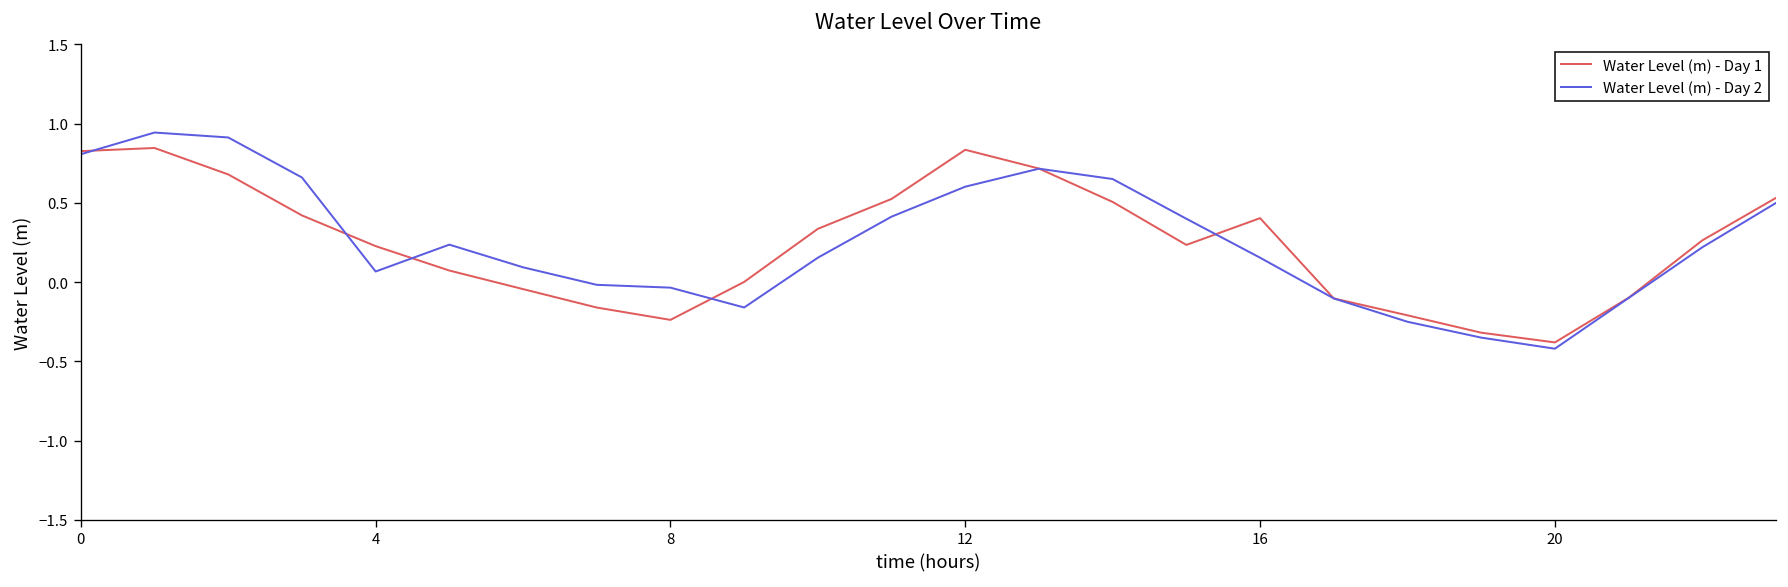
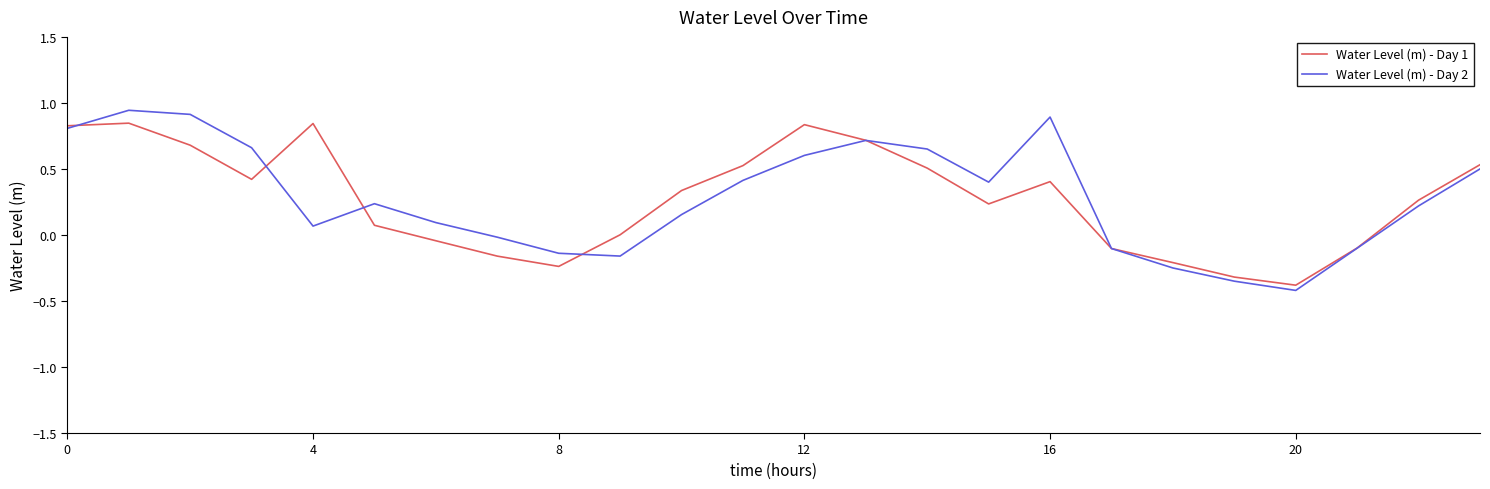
Water Level (m) - Day 1, 4: 0.23 -> 0.84
Water Level (m) - Day 2, 8: -0.03 -> -0.14
Water Level (m) - Day 2, 16: 0.15 -> 0.89
